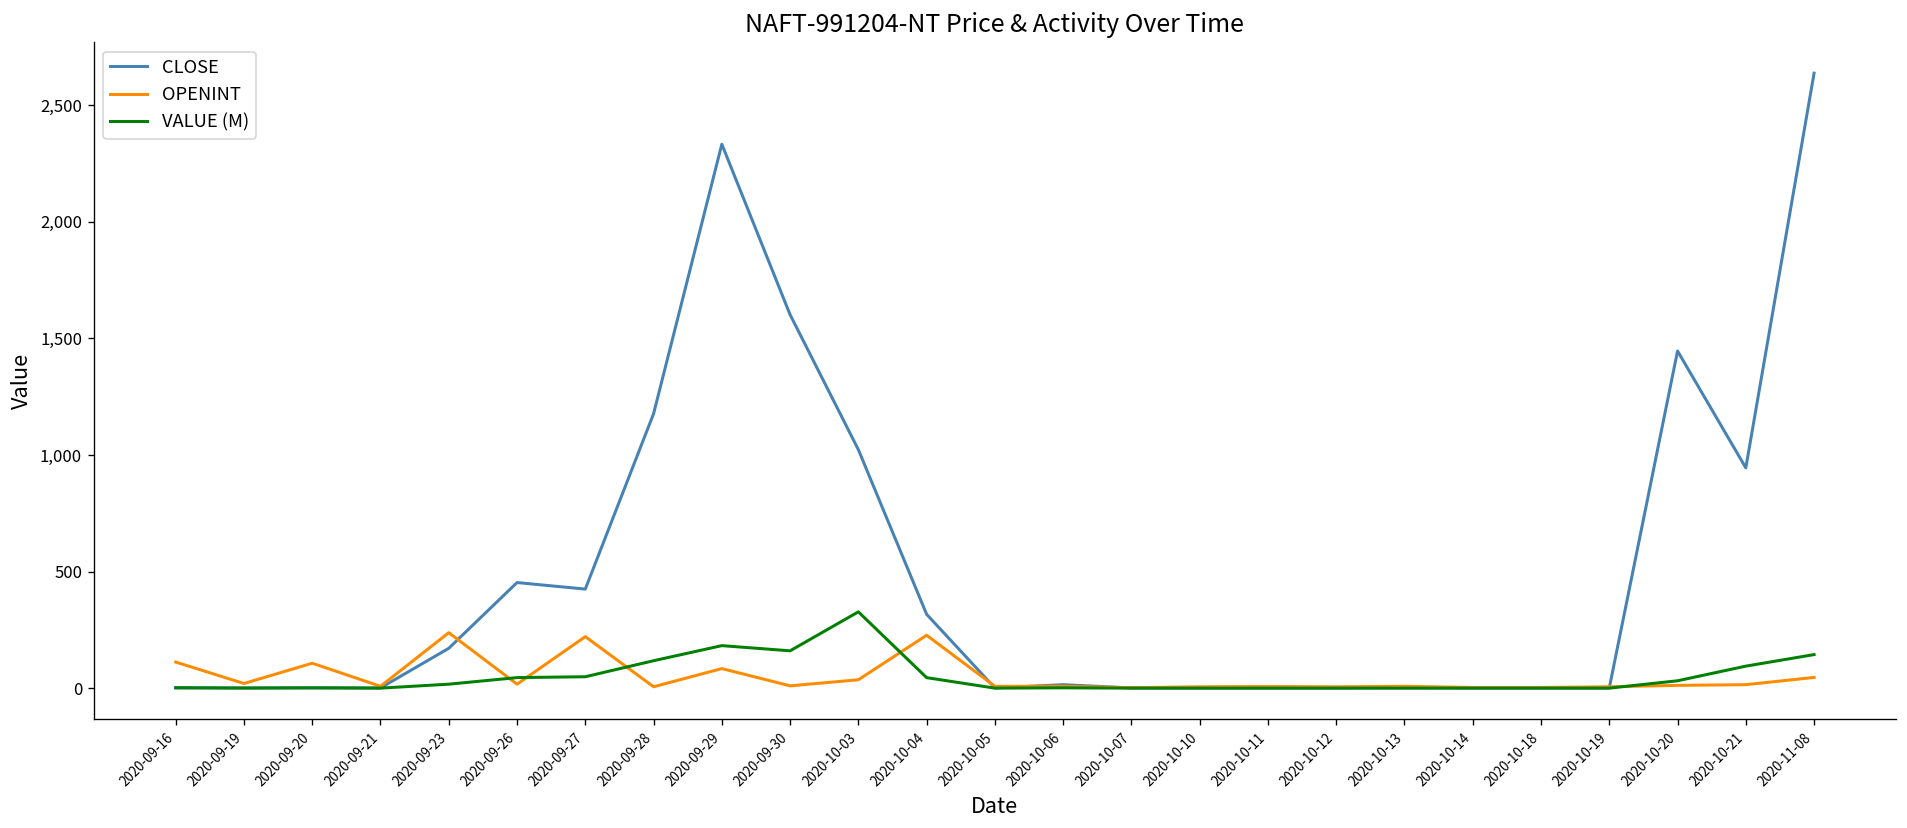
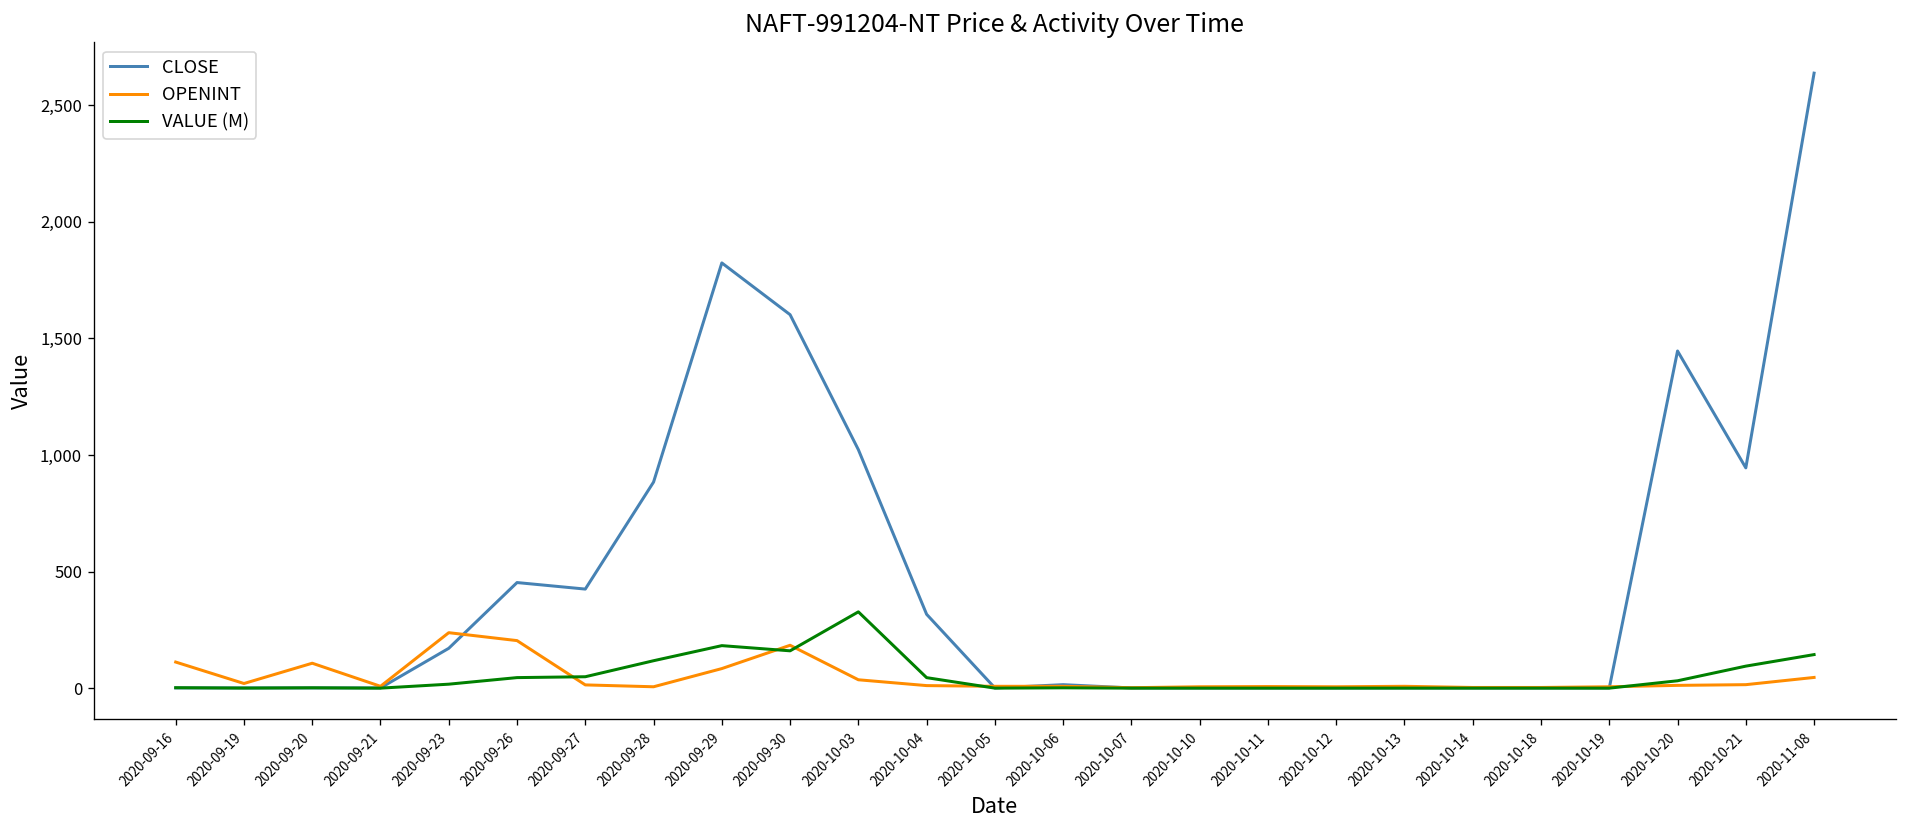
OPENINT, 2020-09-26: 20 -> 200
OPENINT, 2020-09-27: 220 -> 10
CLOSE, 2020-09-28: 1,180 -> 880
CLOSE, 2020-09-29: 2,330 -> 1,820
OPENINT, 2020-09-30: 10 -> 180
OPENINT, 2020-10-04: 230 -> 10
